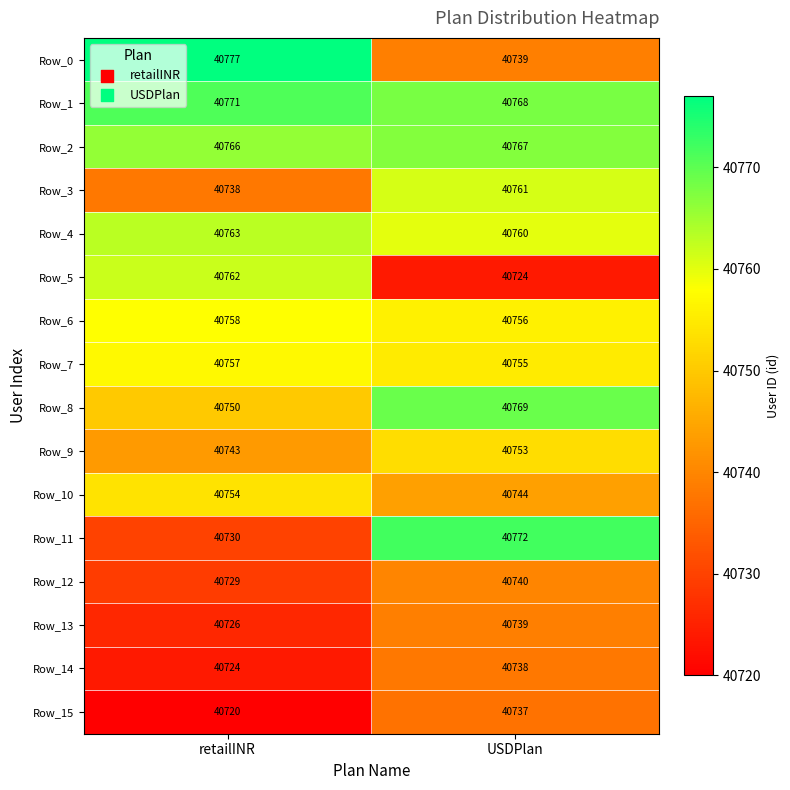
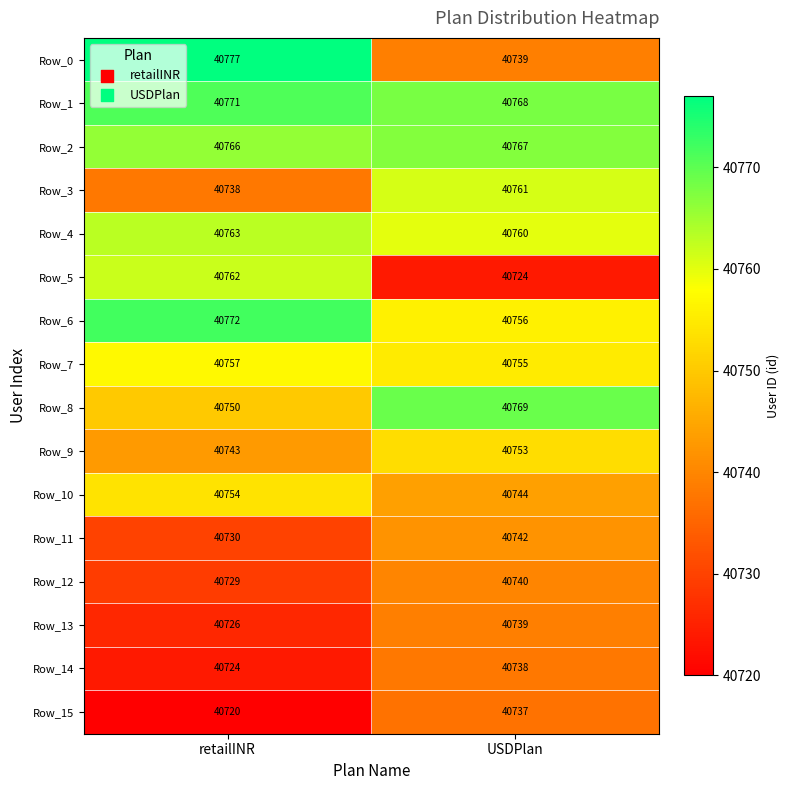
Row_6, retailINR: 40758 -> 40772
Row_11, USDPlan: 40772 -> 40742
